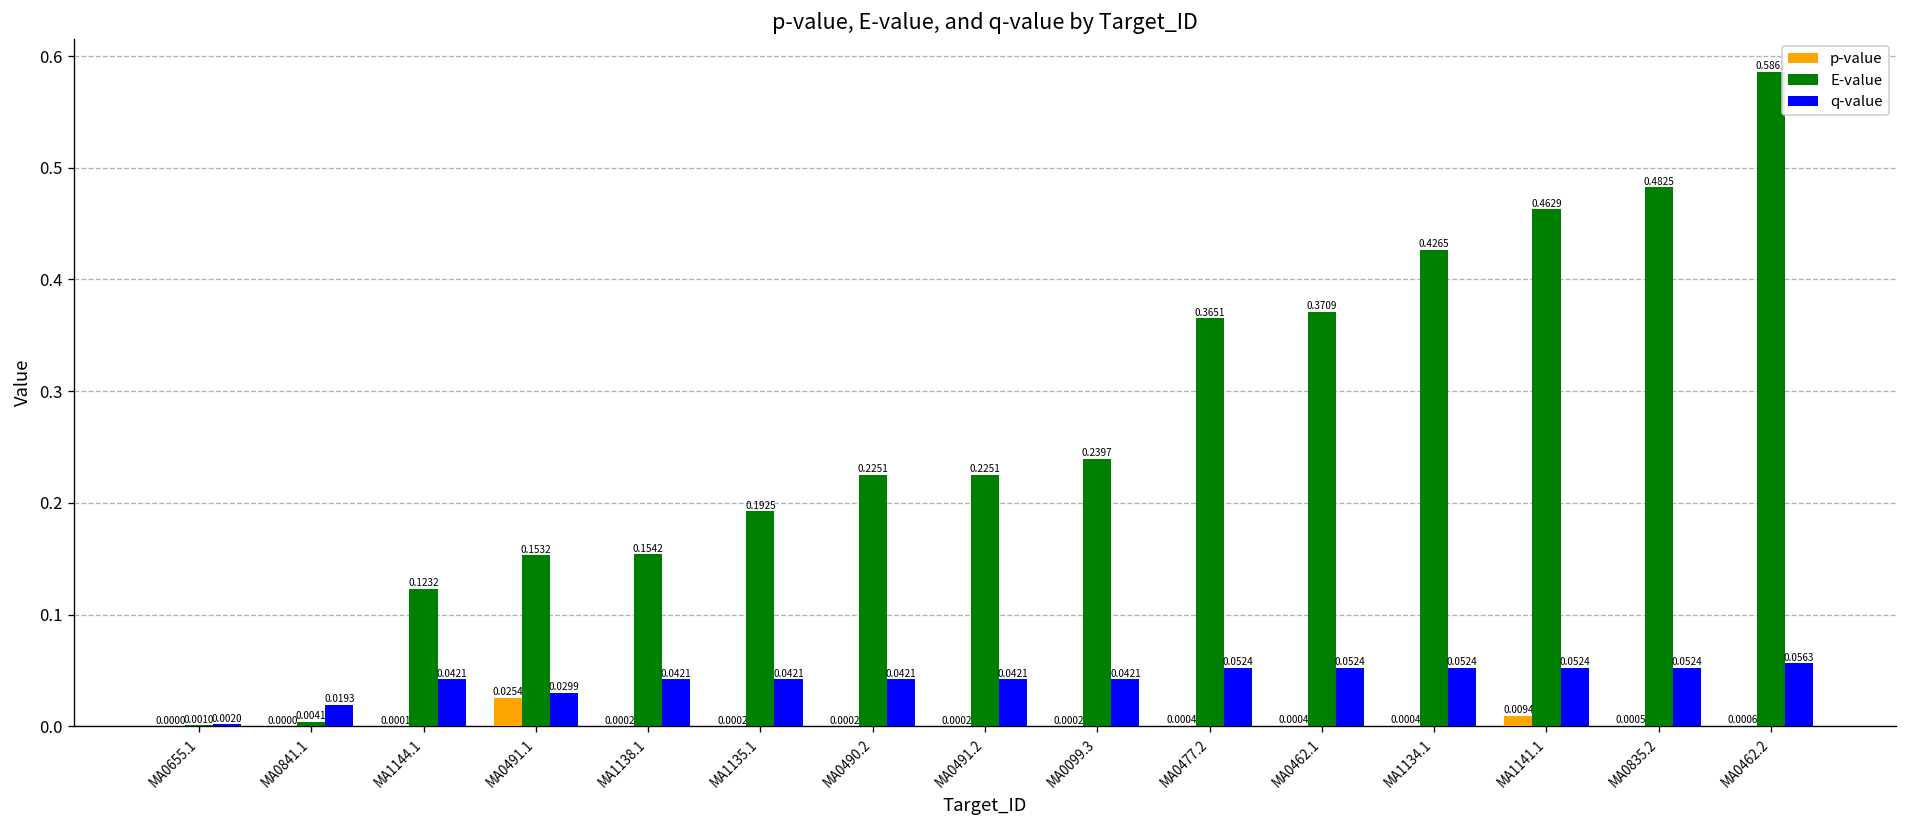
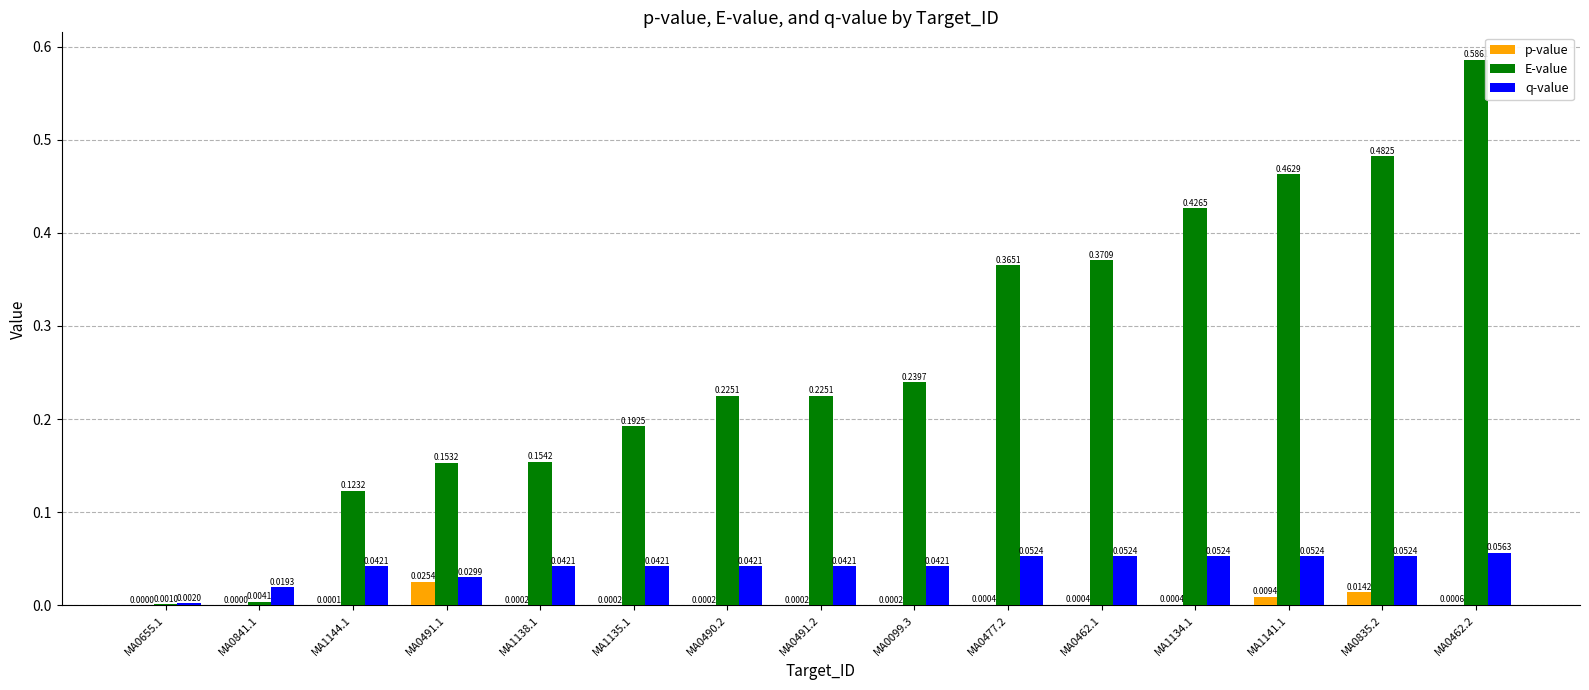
p-value, MA0835.2: 0.0005 -> 0.0142
